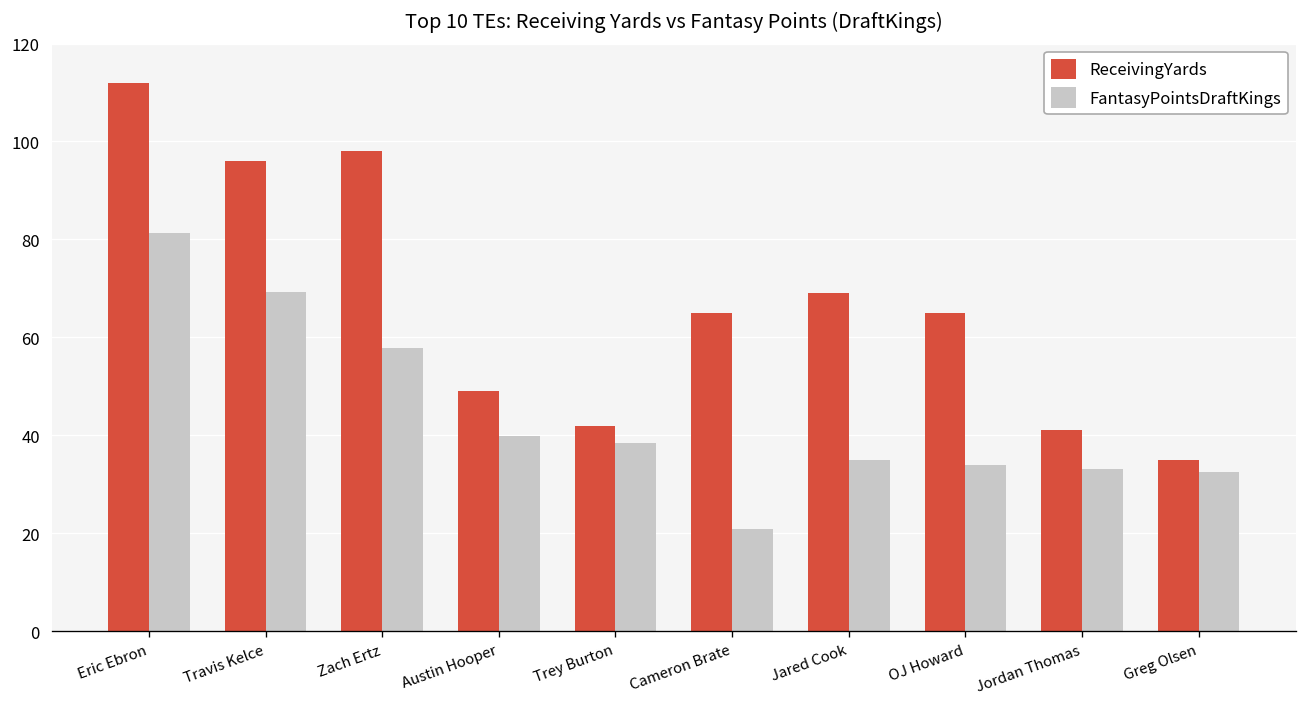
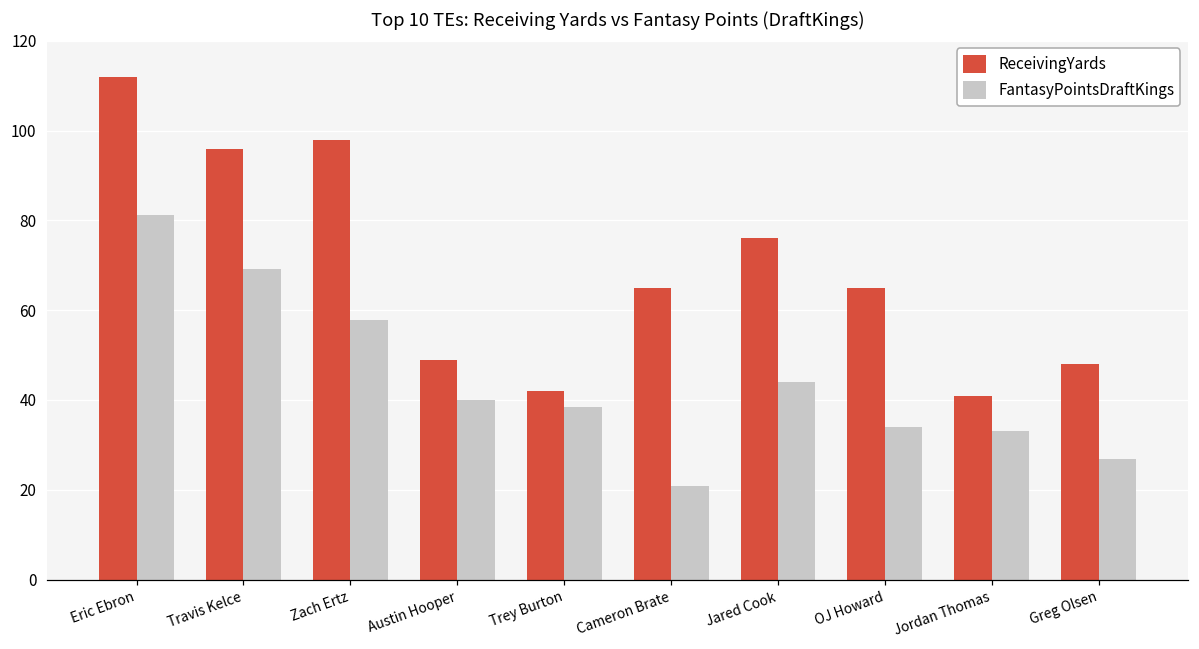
ReceivingYards, Jared Cook: 69 -> 76
FantasyPointsDraftKings, Jared Cook: 35 -> 44
ReceivingYards, Greg Olsen: 35 -> 48
FantasyPointsDraftKings, Greg Olsen: 33 -> 27
